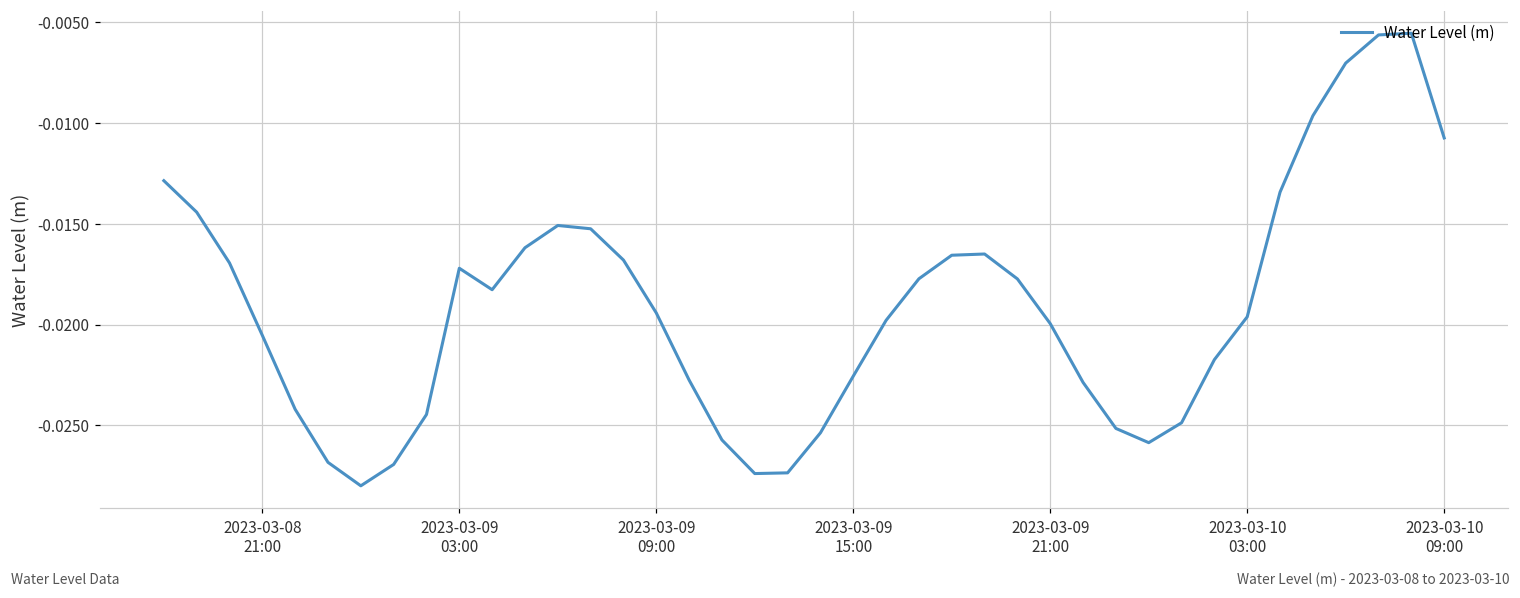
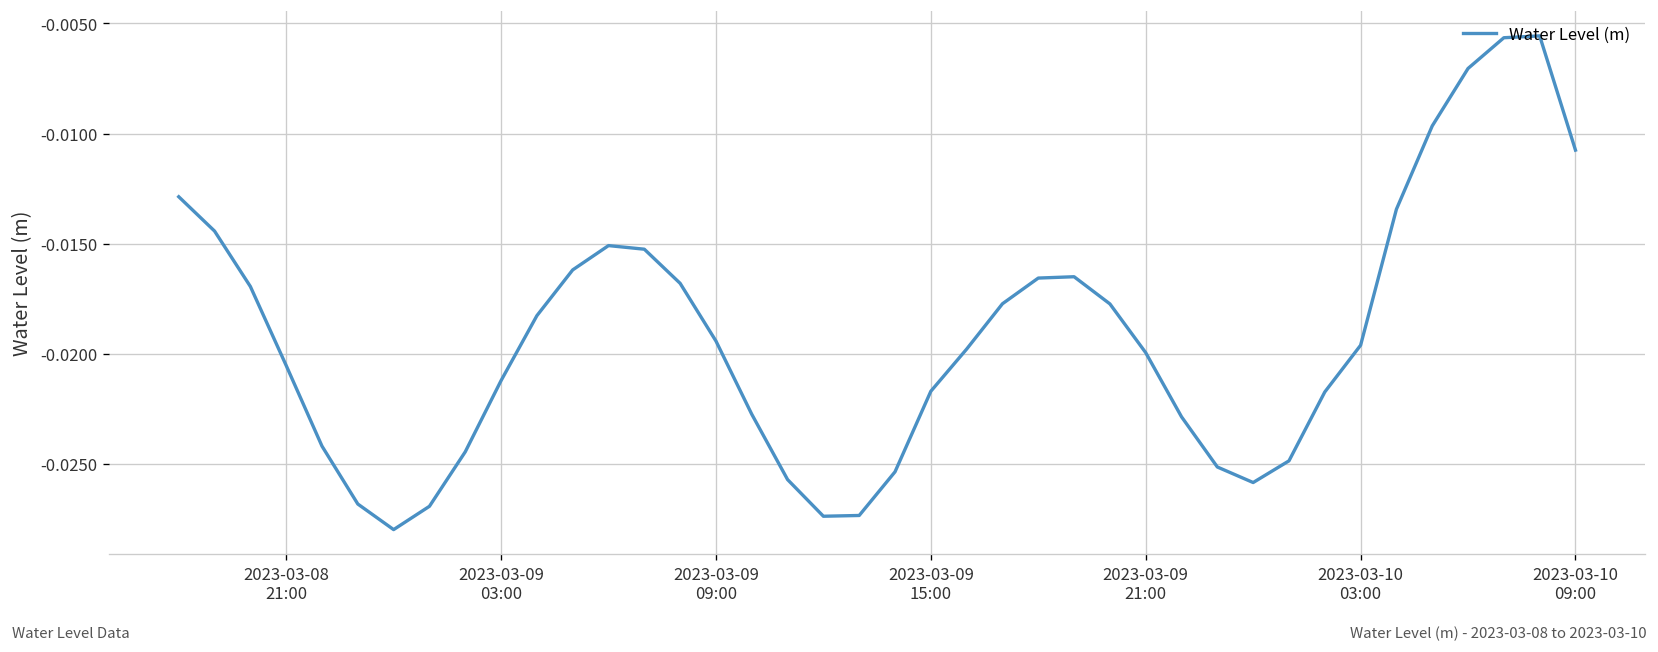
2023-03-09 03:00: -0.0172 -> -0.0212
2023-03-09 15:00: -0.0226 -> -0.0217
